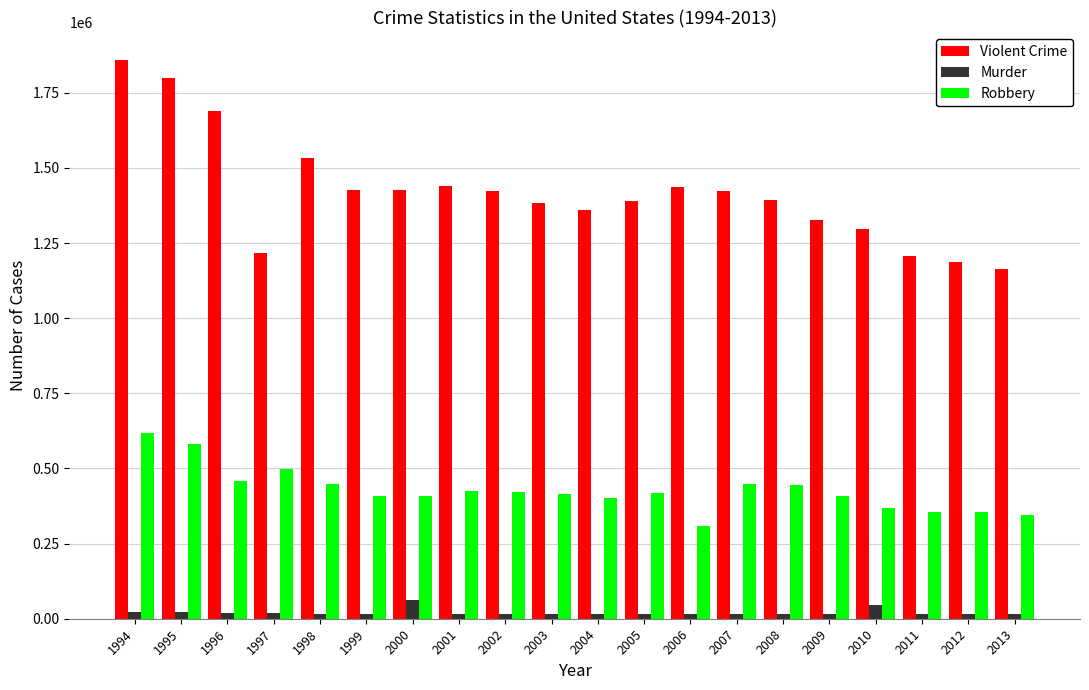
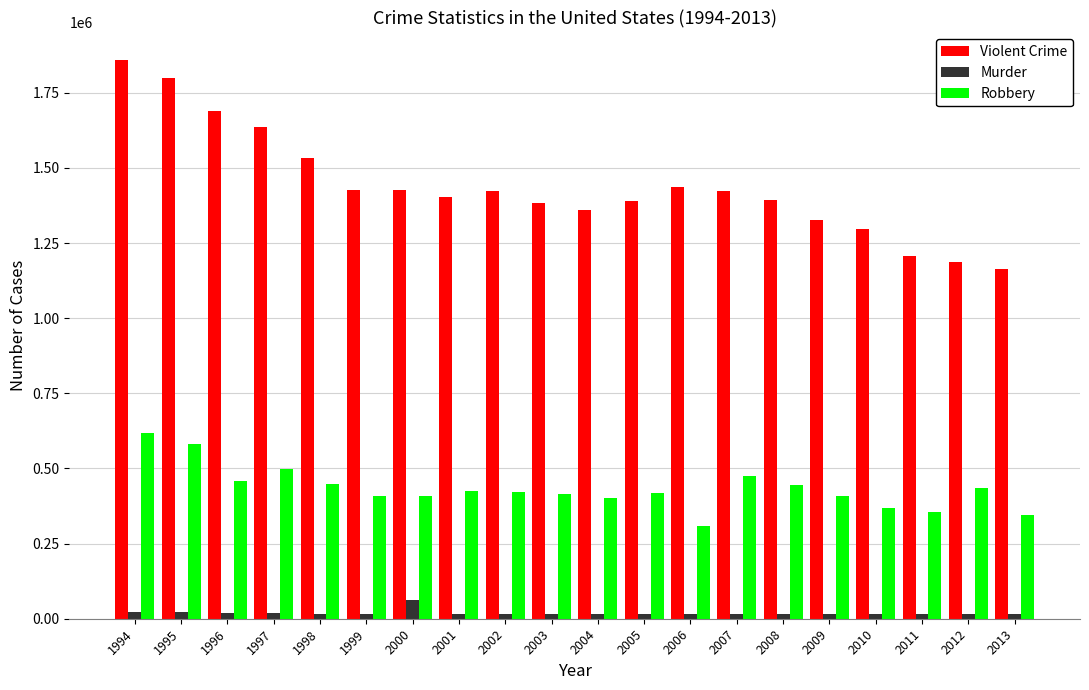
Violent Crime, 1997: 1220000 -> 1640000
Violent Crime, 2001: 1440000 -> 1400000
Robbery, 2007: 450000 -> 480000
Murder, 2010: 40000 -> 10000
Robbery, 2012: 360000 -> 440000
